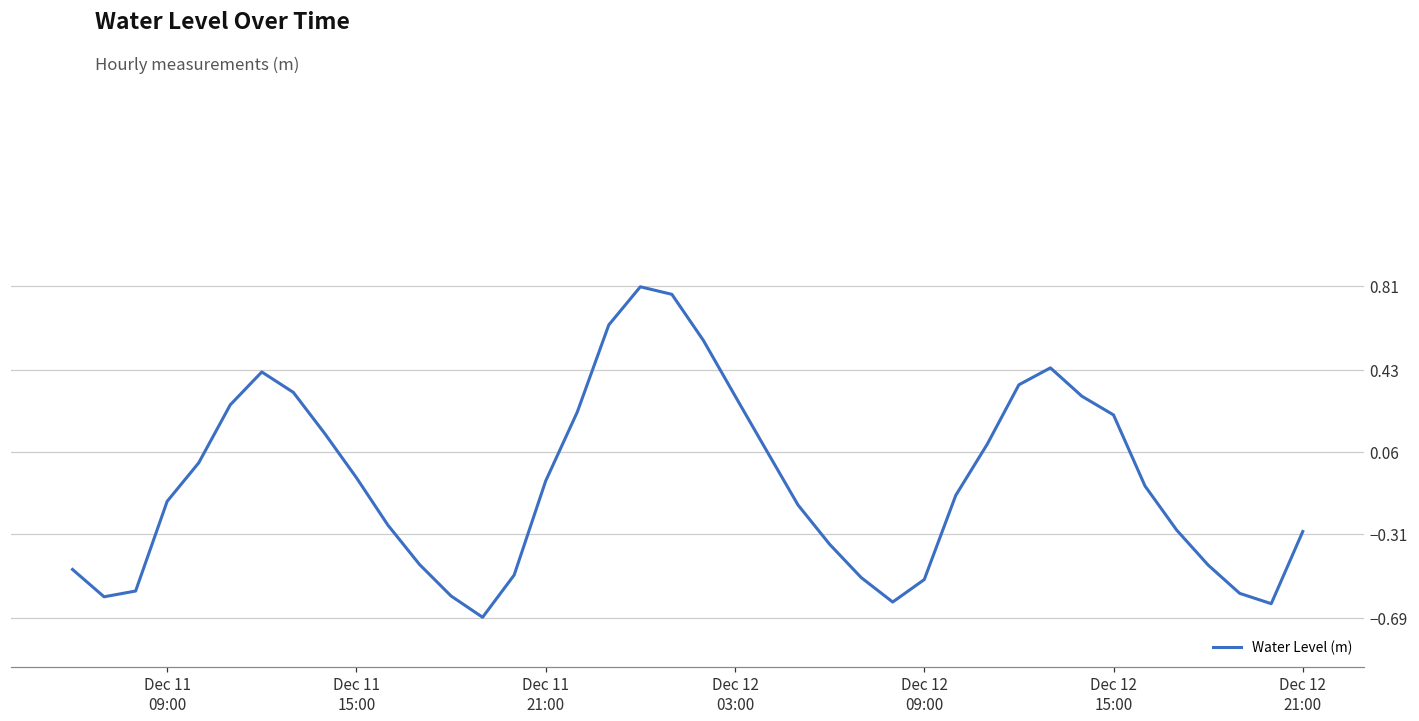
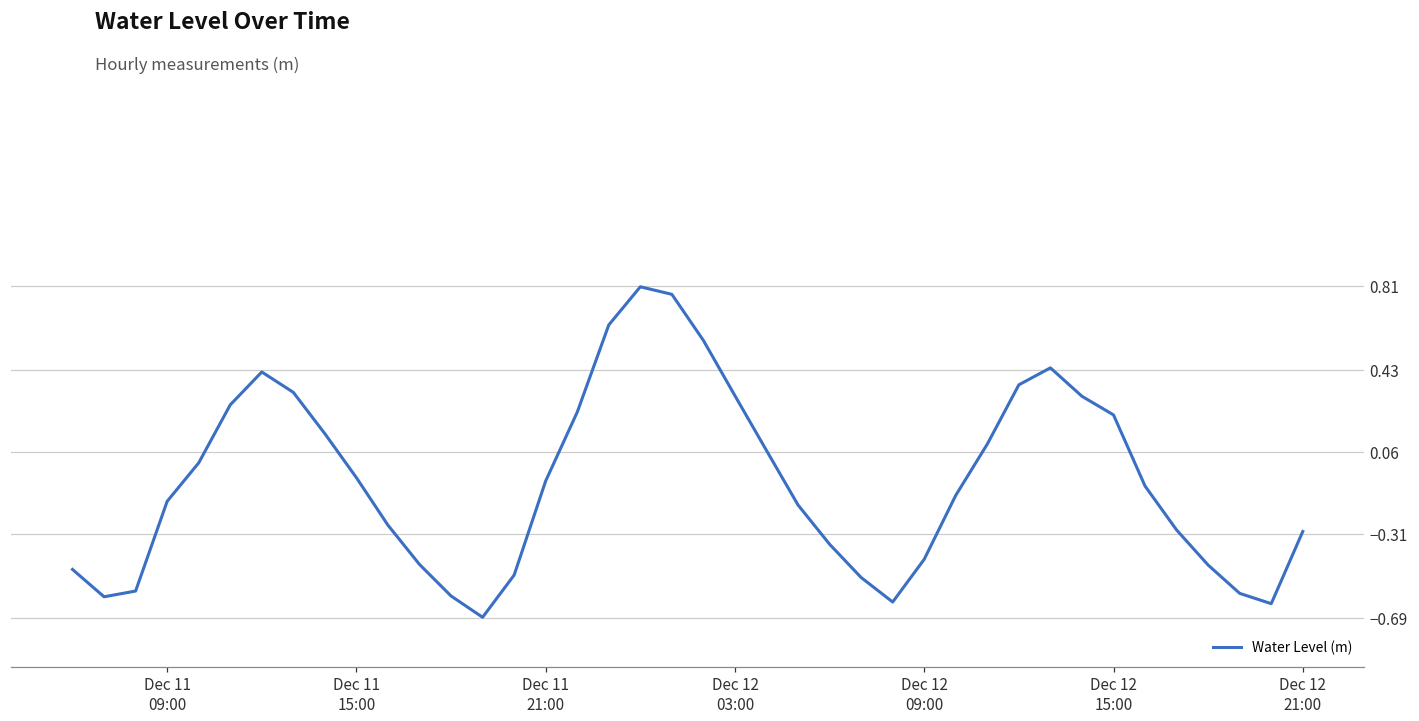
Dec 12 09:00: -0.52 -> -0.42
